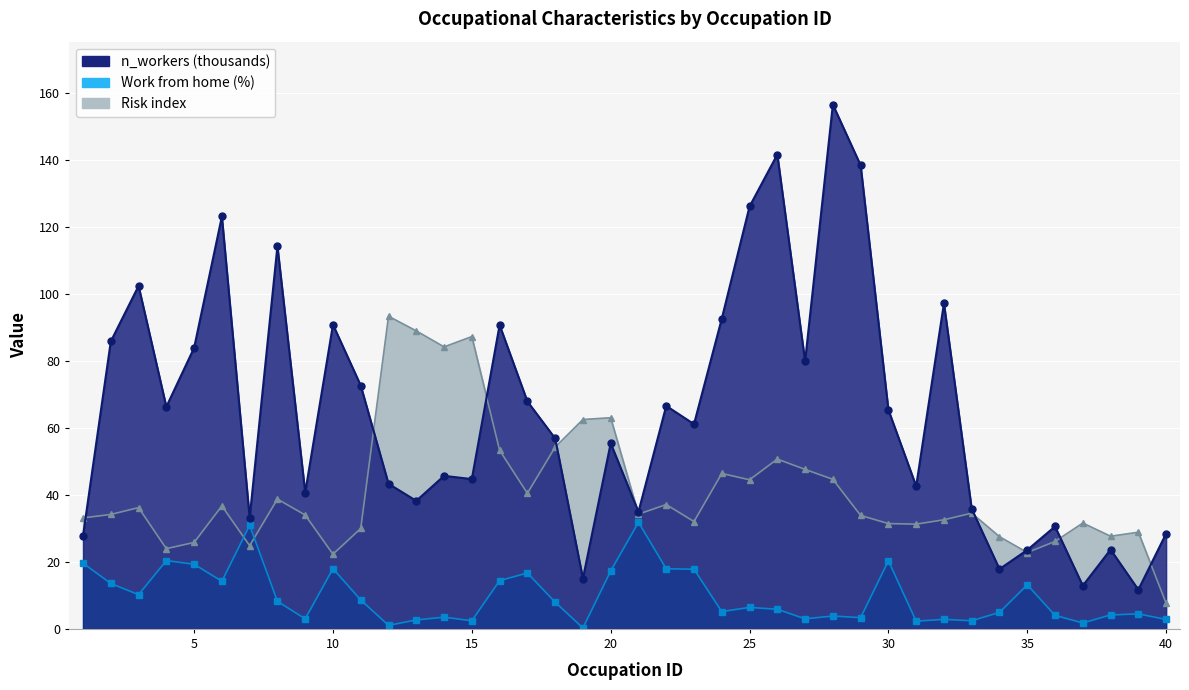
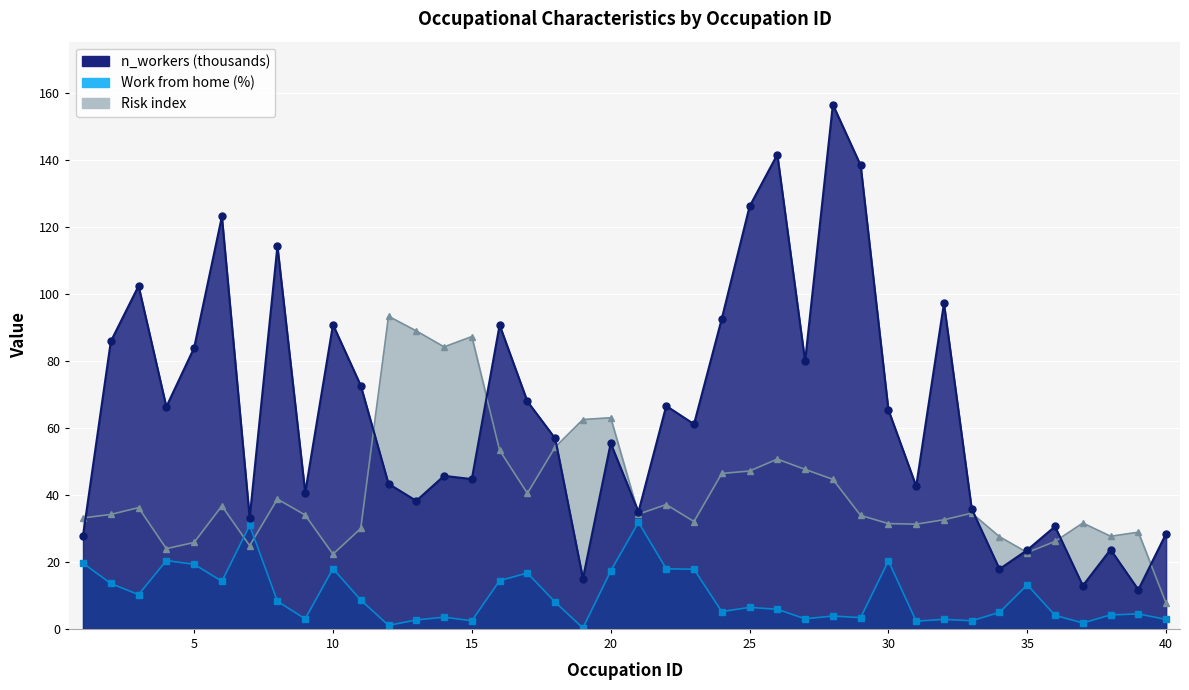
Risk index, 25: 45 -> 47
